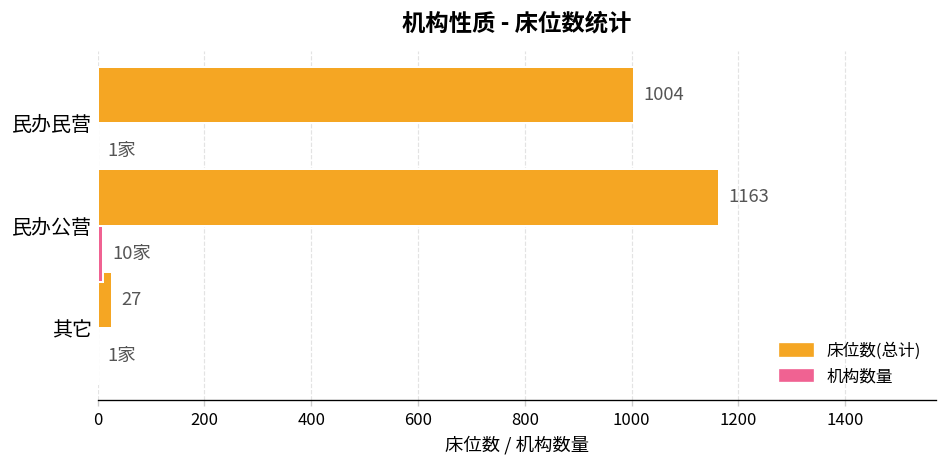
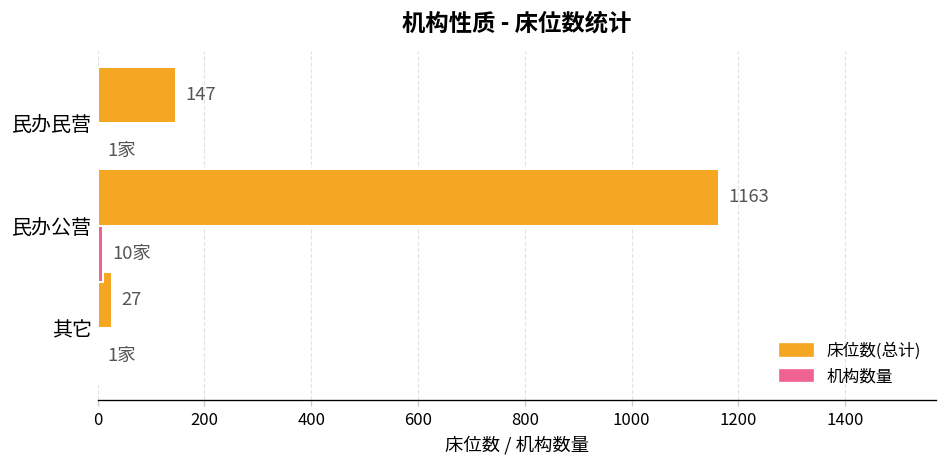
床位数(总计), 民办民营: 1004 -> 147
